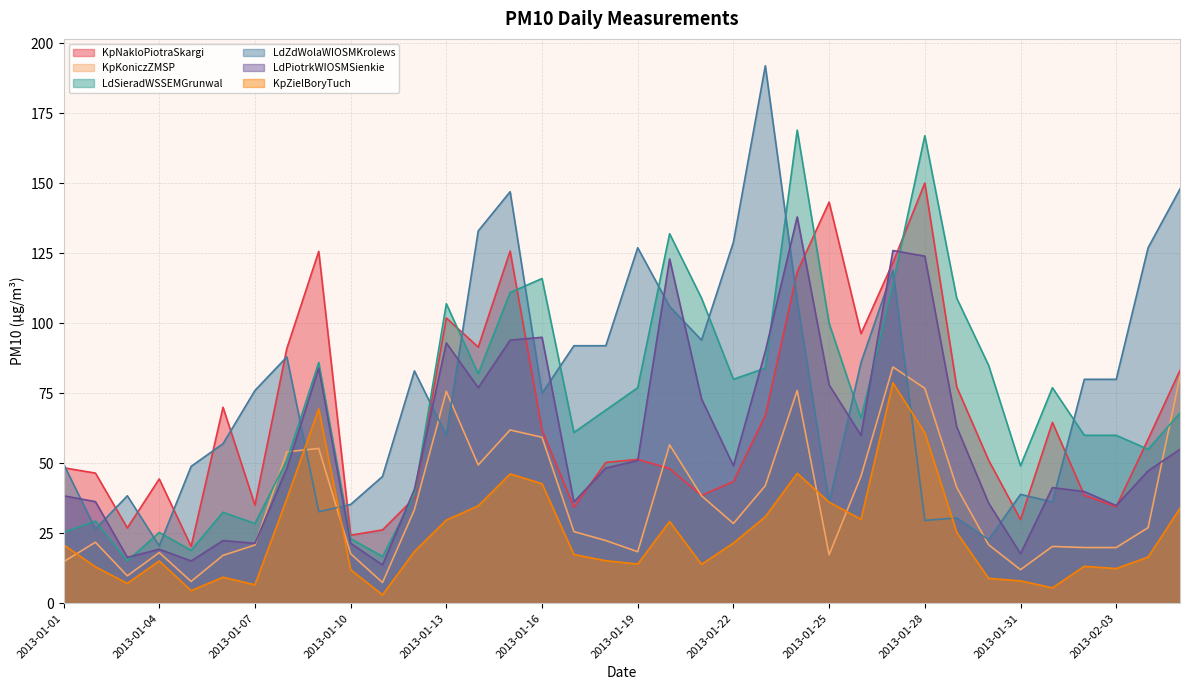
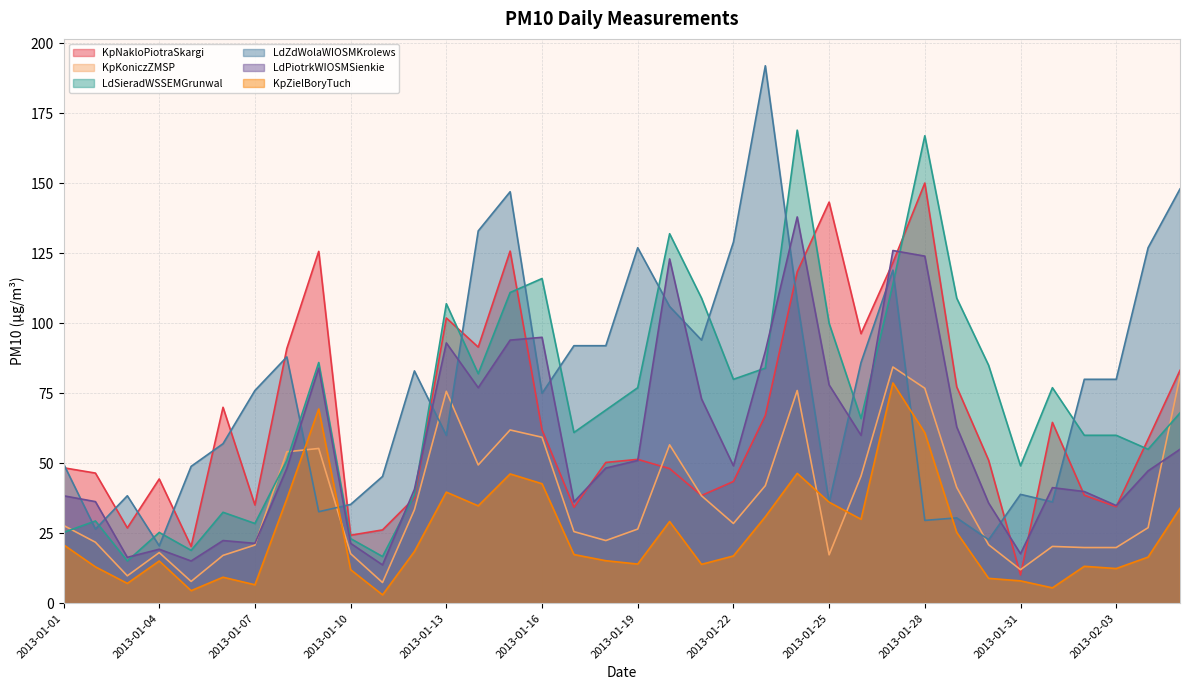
KpKoniczZMSP, 2013-01-01: 15 -> 28
KpZielBoryTuch, 2013-01-13: 30 -> 40
KpKoniczZMSP, 2013-01-19: 18 -> 27
KpZielBoryTuch, 2013-01-22: 22 -> 17
KpNakloPiotraSkargi, 2013-01-31: 30 -> 10
